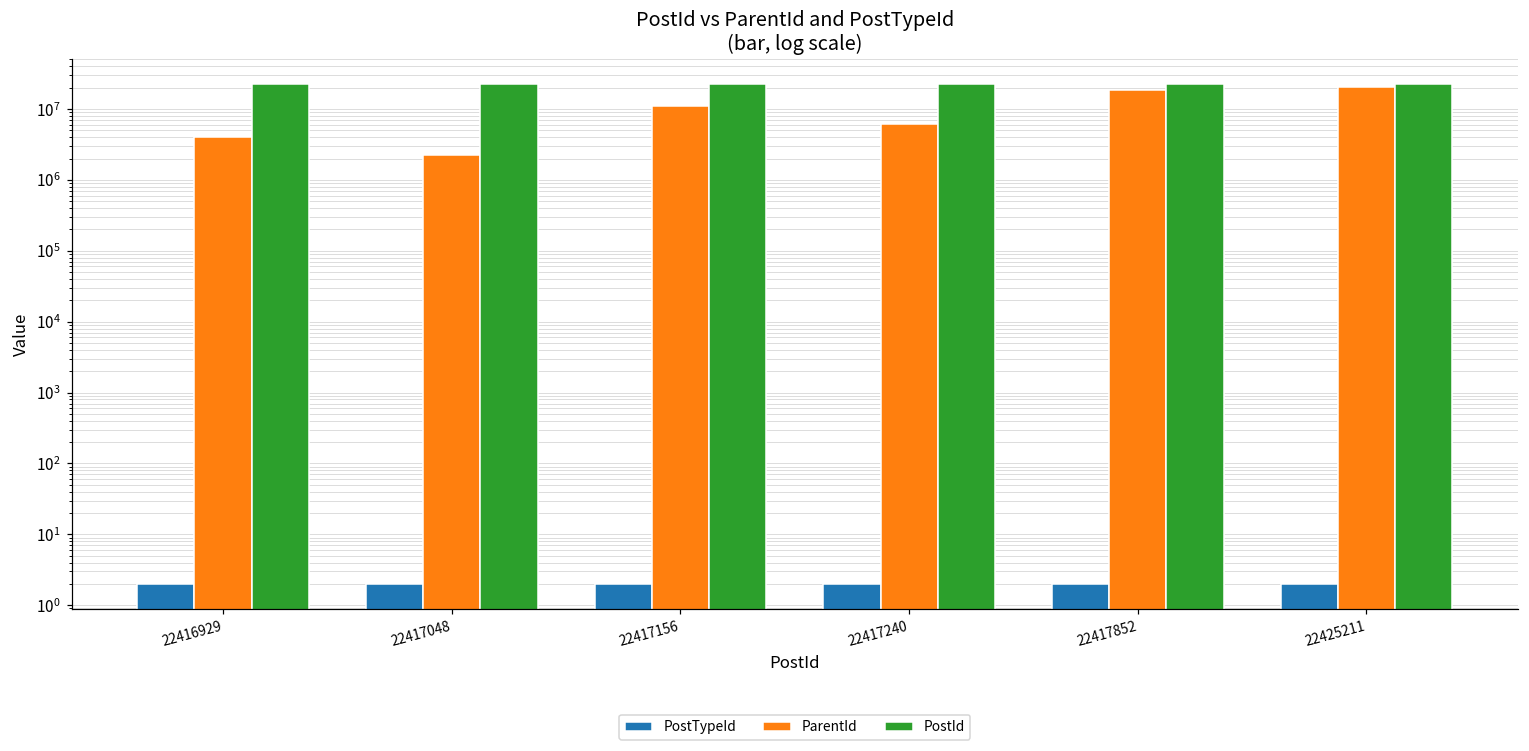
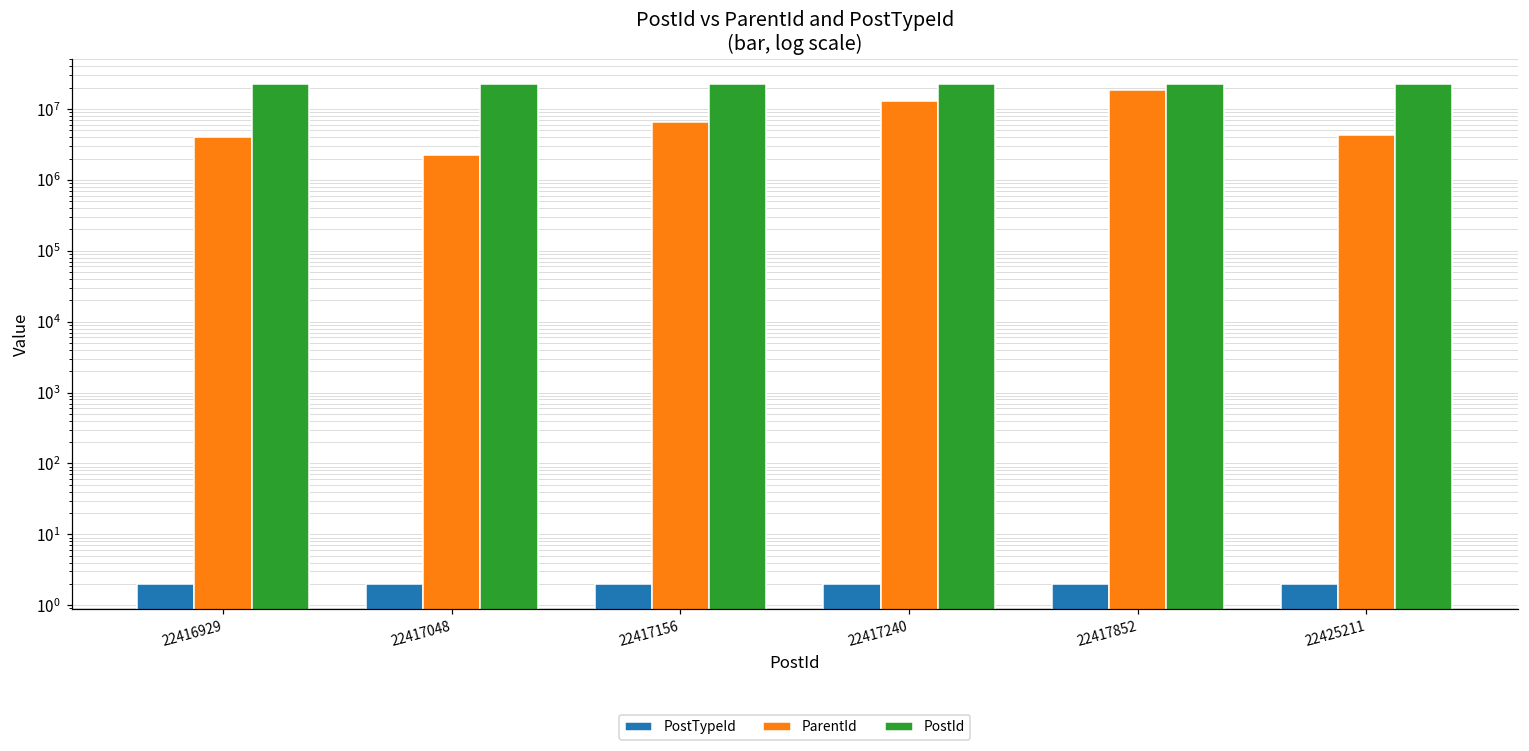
ParentId, 22417156: 11000000 -> 6000000
ParentId, 22417240: 6000000 -> 13000000
ParentId, 22425211: 21000000 -> 4000000
